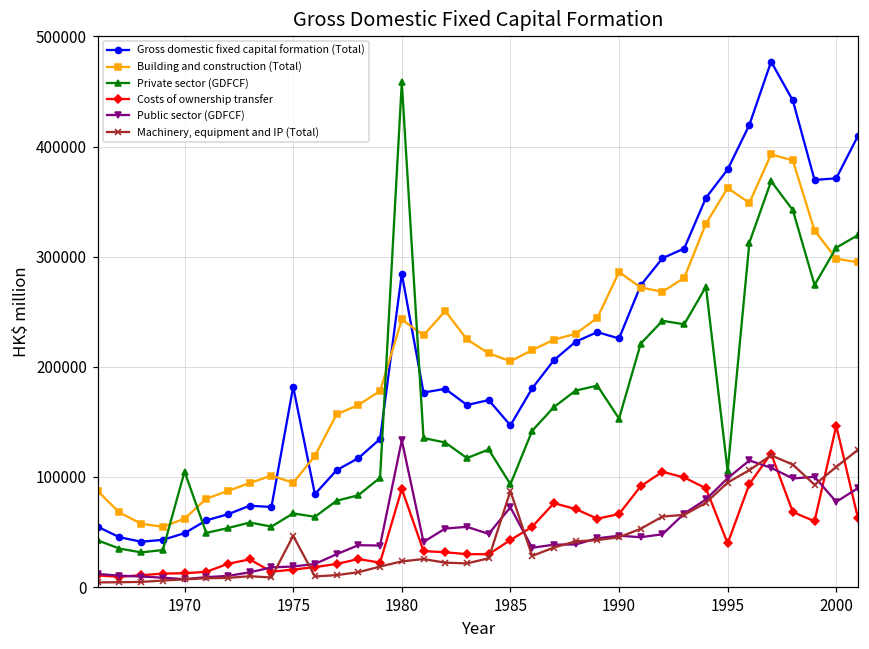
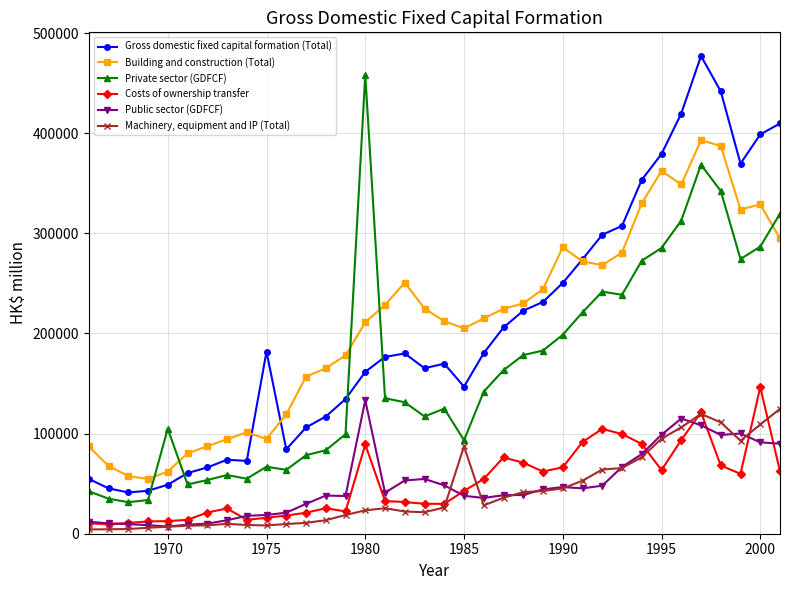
Machinery, equipment and IP (Total), 1975: 47000 -> 8000
Gross domestic fixed capital formation (Total), 1980: 285000 -> 162000
Building and construction (Total), 1980: 243000 -> 211000
Public sector (GDFCF), 1985: 72000 -> 38000
Gross domestic fixed capital formation (Total), 1990: 226000 -> 250000
Private sector (GDFCF), 1990: 153000 -> 199000
Private sector (GDFCF), 1995: 105000 -> 285000
Costs of ownership transfer, 1995: 40000 -> 64000
Gross domestic fixed capital formation (Total), 2000: 371000 -> 399000
Building and construction (Total), 2000: 298000 -> 329000
Private sector (GDFCF), 2000: 308000 -> 287000
Public sector (GDFCF), 2000: 77000 -> 91000
